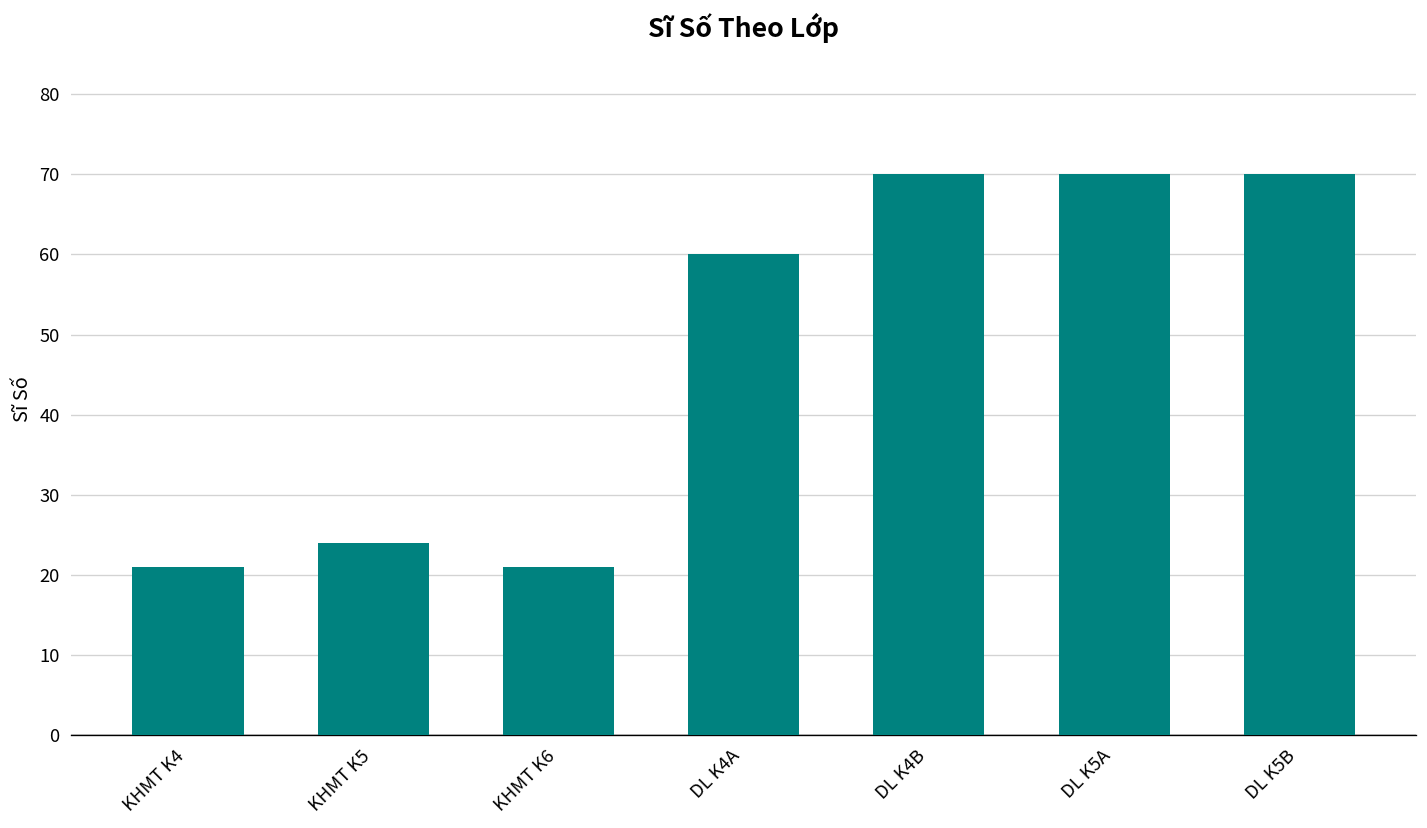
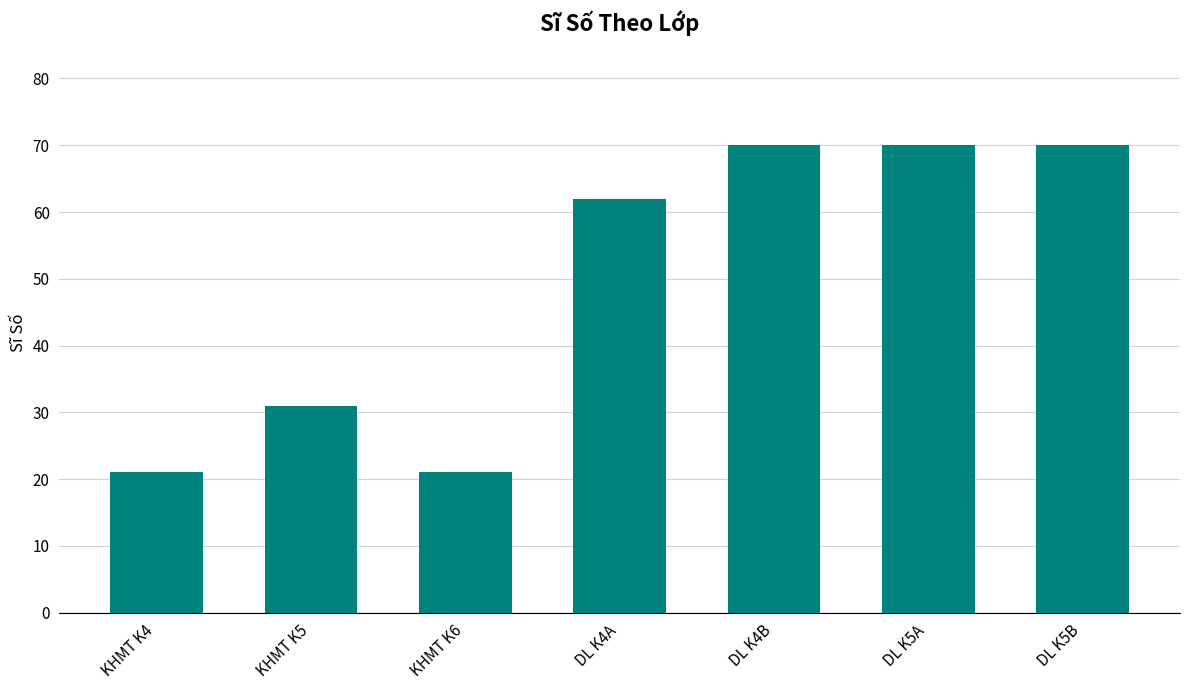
KHMT K5: 24 -> 31
DL K4A: 60 -> 62
